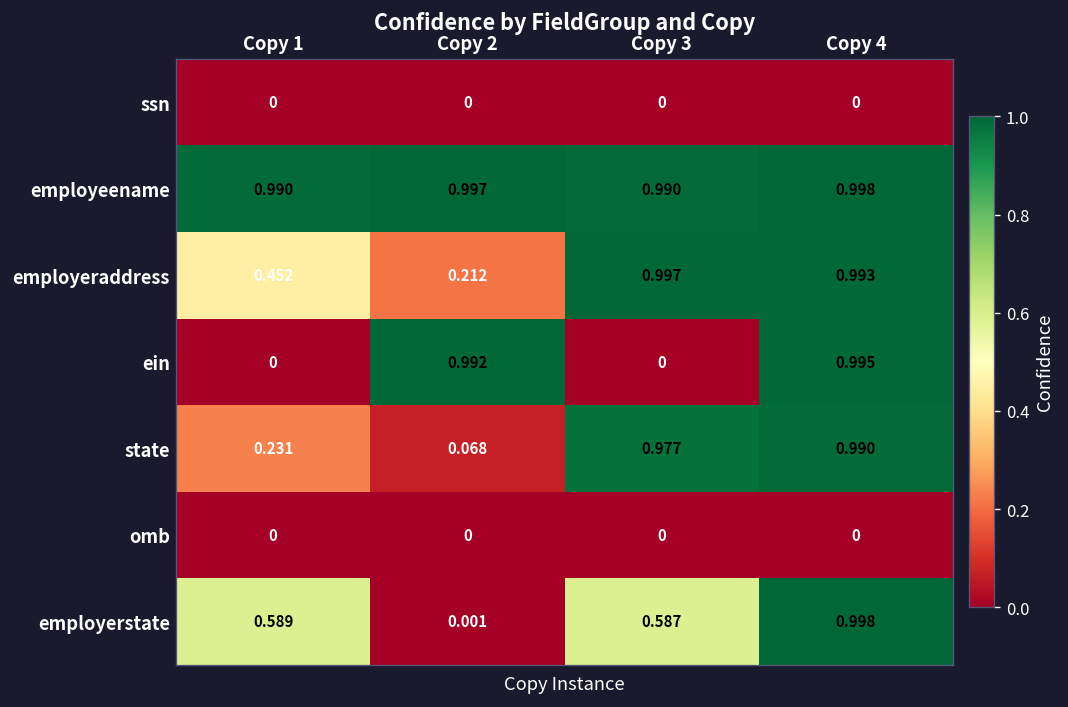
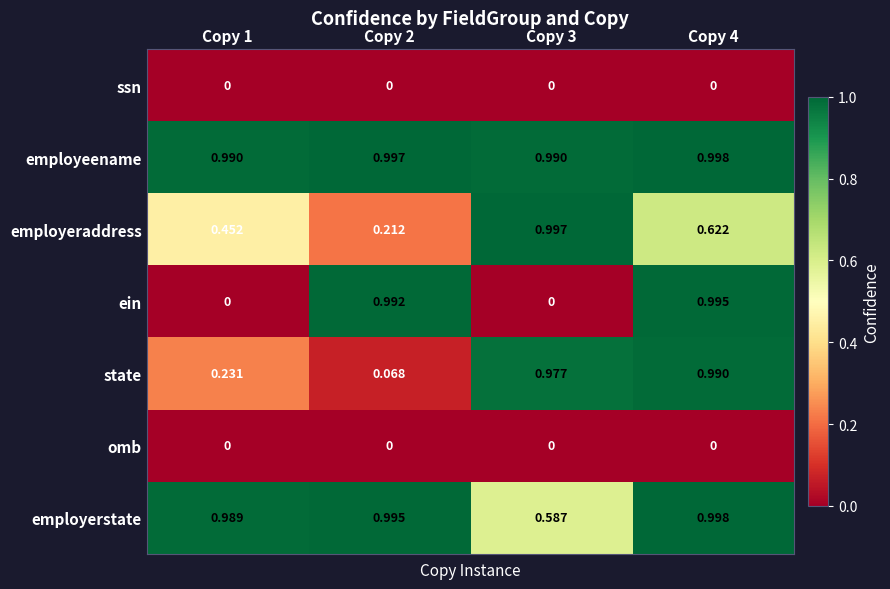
employeraddress, Copy 4: 0.993 -> 0.622
employerstate, Copy 1: 0.589 -> 0.989
employerstate, Copy 2: 0.001 -> 0.995
